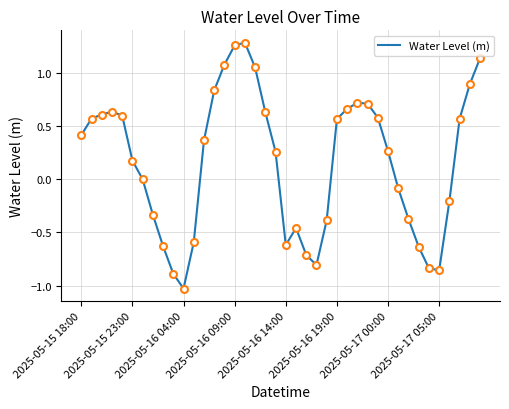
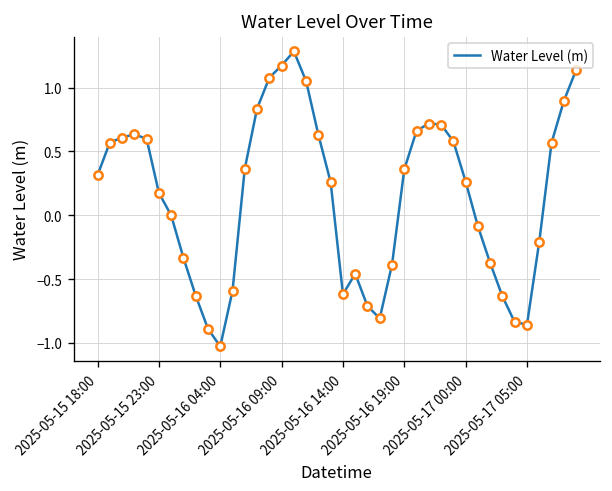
2025-05-15 18:00: 0.41 -> 0.31
2025-05-16 09:00: 1.26 -> 1.17
2025-05-16 19:00: 0.57 -> 0.36
